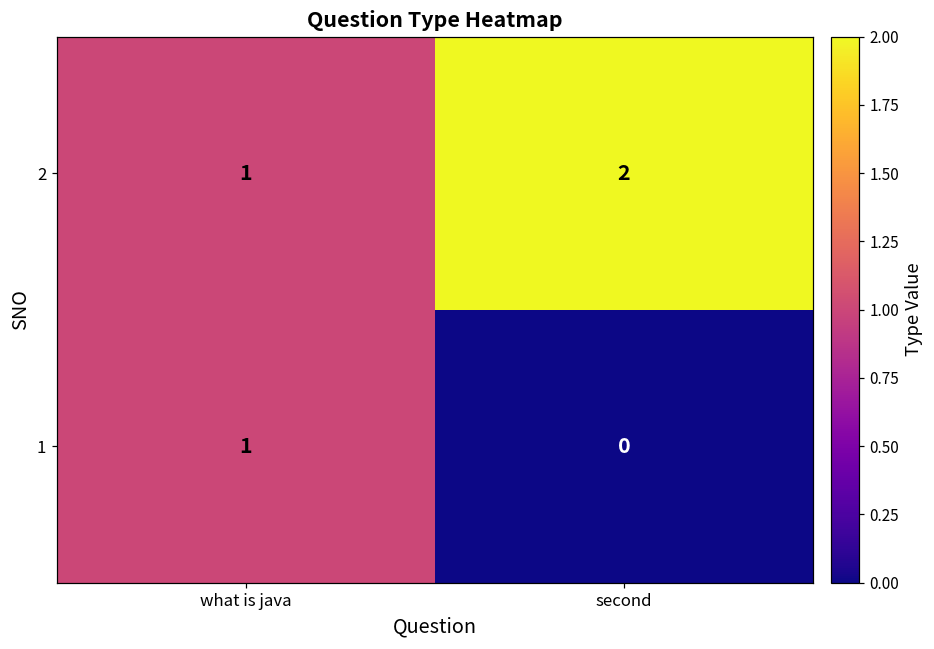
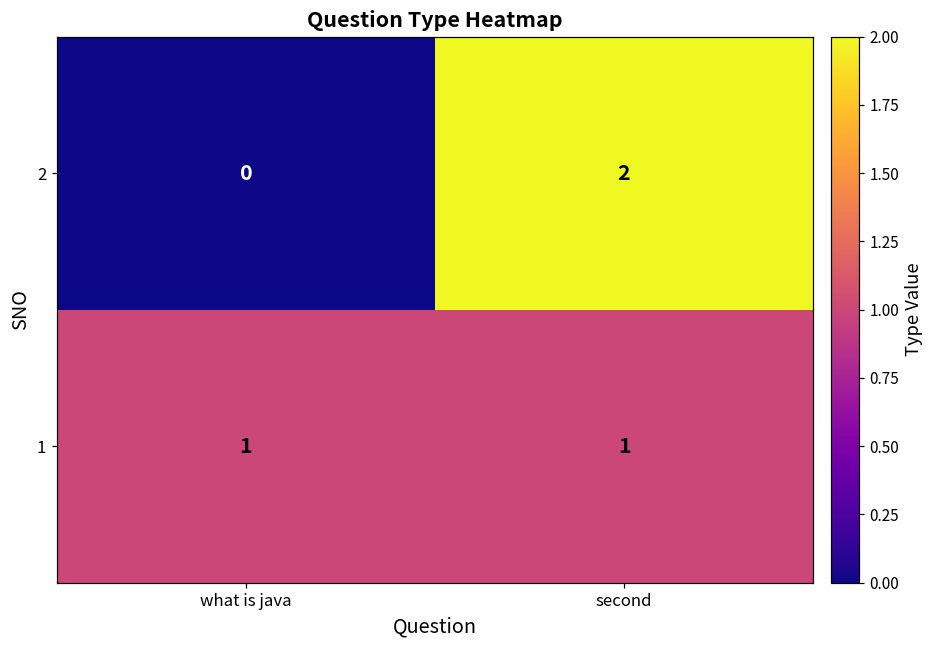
2, what is java: 1 -> 0
1, second: 0 -> 1
